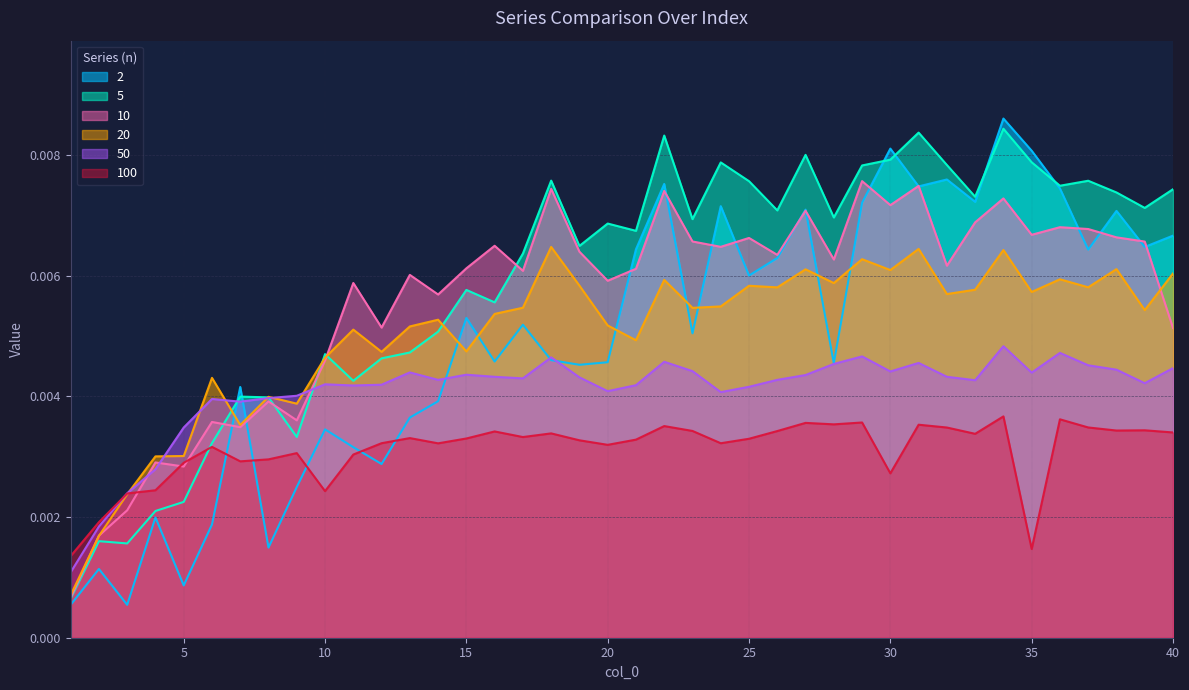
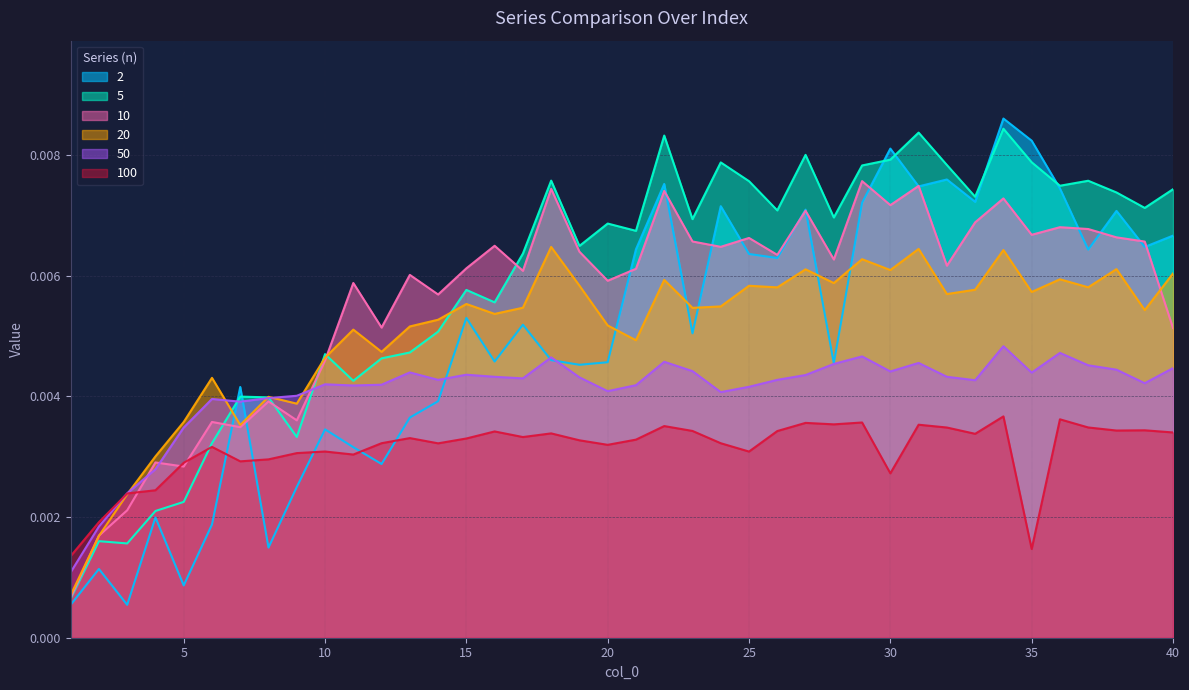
20, 5: 0.0030 -> 0.0036
100, 10: 0.0024 -> 0.0031
20, 15: 0.0047 -> 0.0055
2, 25: 0.0060 -> 0.0064
100, 25: 0.0033 -> 0.0031
2, 35: 0.0081 -> 0.0082
